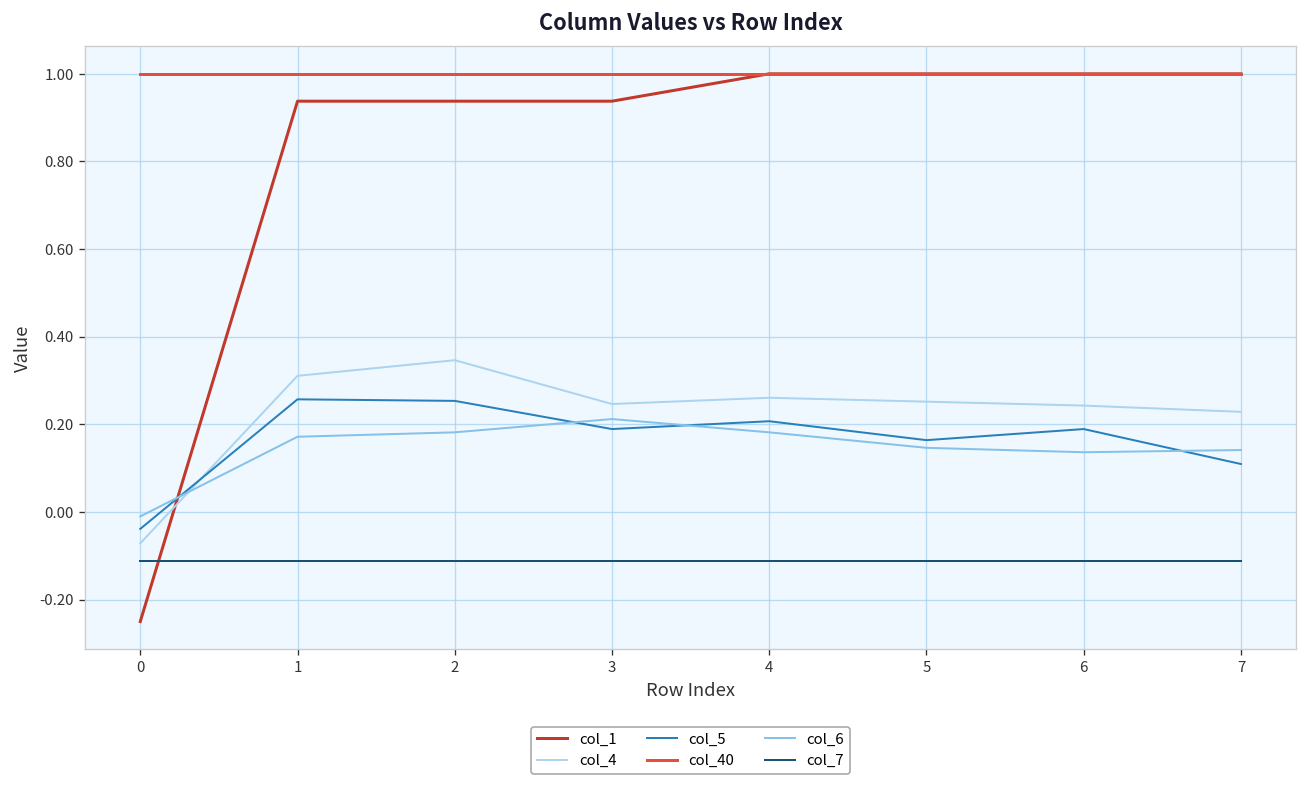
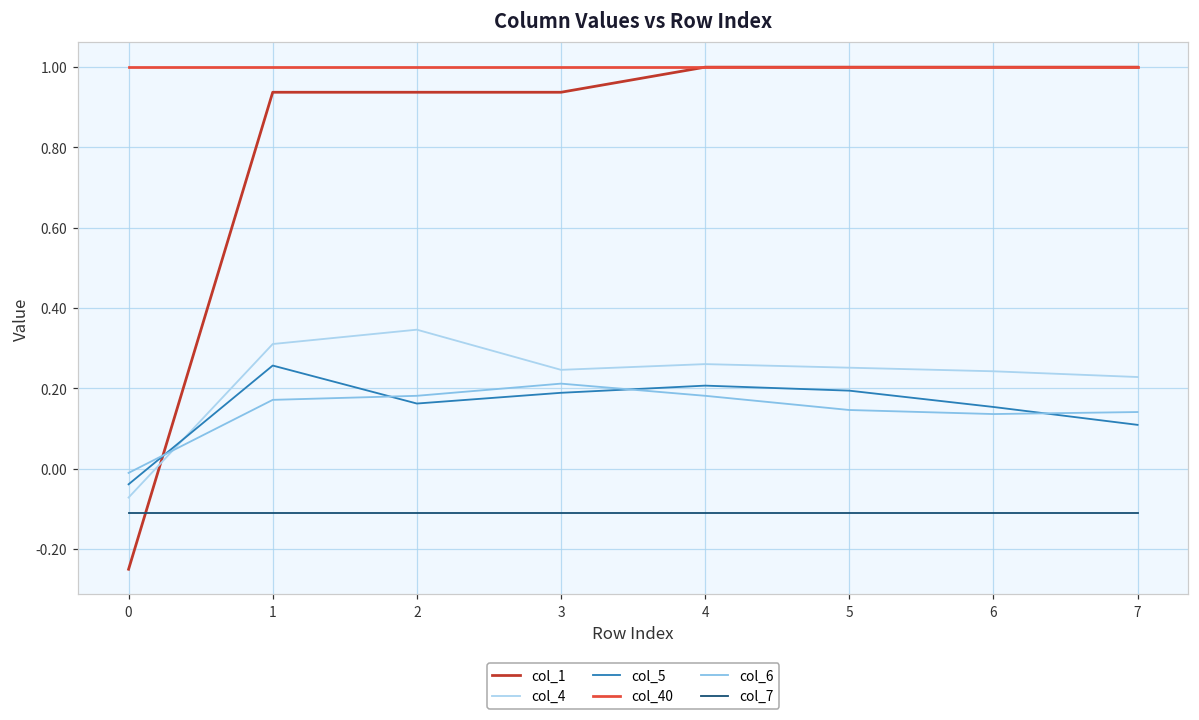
col_5, 2: 0.25 -> 0.16
col_5, 5: 0.16 -> 0.19
col_5, 6: 0.19 -> 0.15
